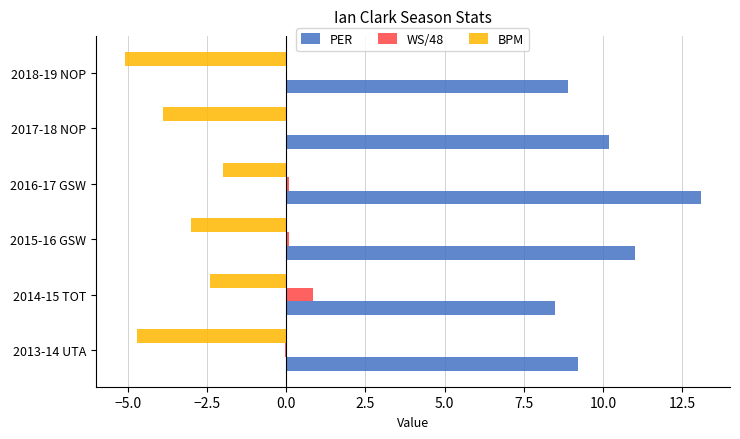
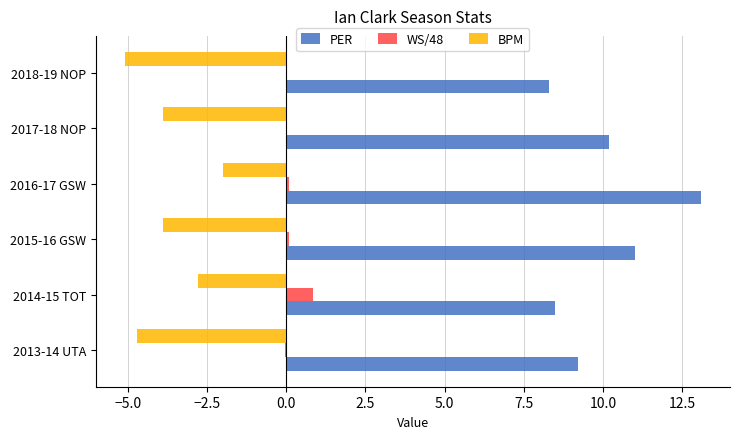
PER, 2018-19 NOP: 8.9 -> 8.3
BPM, 2015-16 GSW: -3.0 -> -3.9
BPM, 2014-15 TOT: -2.4 -> -2.8
